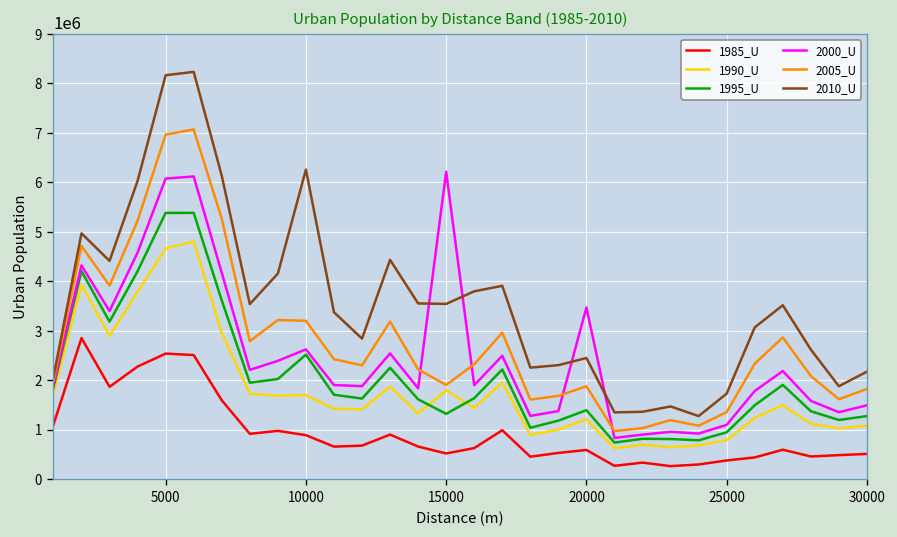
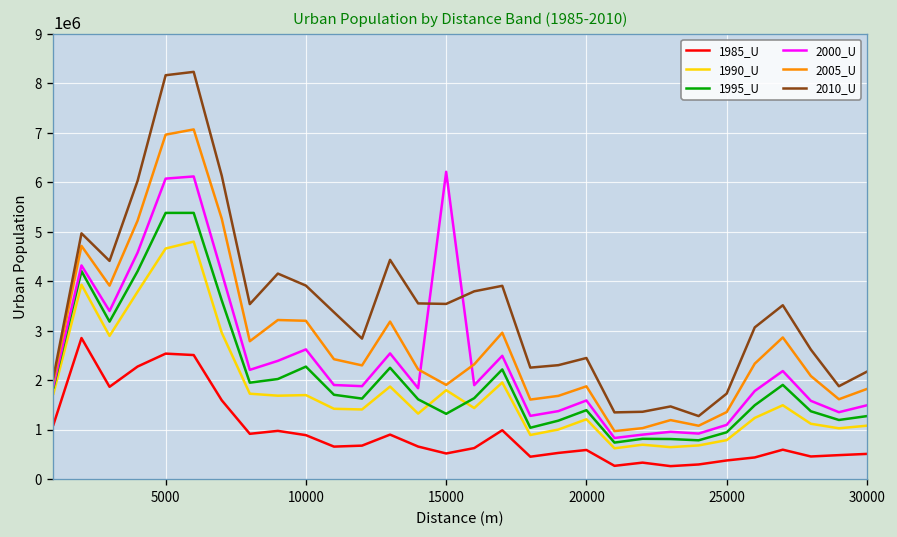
1995_U, 10000: 2500000 -> 2300000
2010_U, 10000: 6300000 -> 3900000
2000_U, 20000: 3500000 -> 1600000
